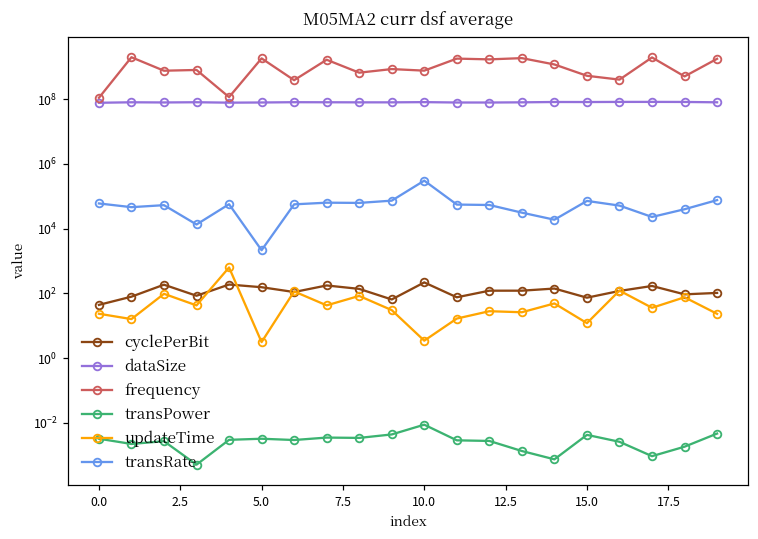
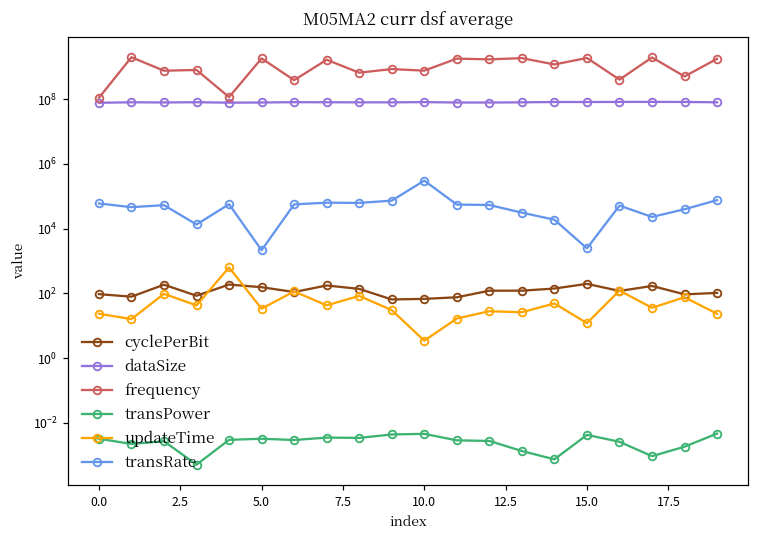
cyclePerBit, 0.0: 40 -> 90
updateTime, 5.0: 3 -> 30
cyclePerBit, 10.0: 200 -> 70
transPower, 10.0: 0.009 -> 0.005
cyclePerBit, 15.0: 70 -> 200
frequency, 15.0: 500000000 -> 2000000000
transRate, 15.0: 70000 -> 2000
